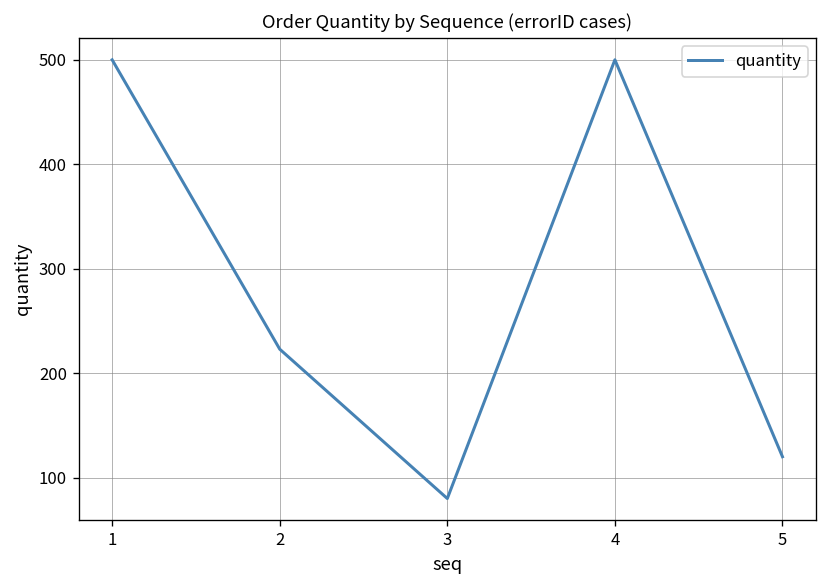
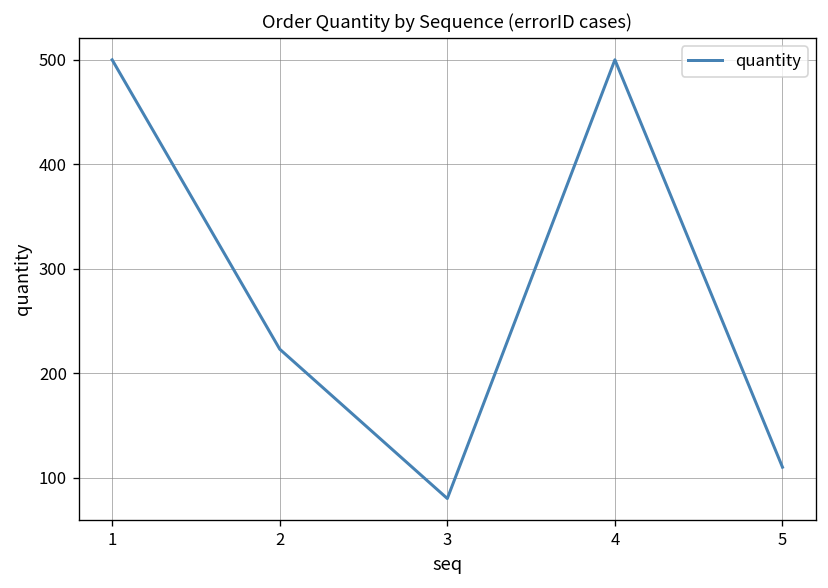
5: 120 -> 110
